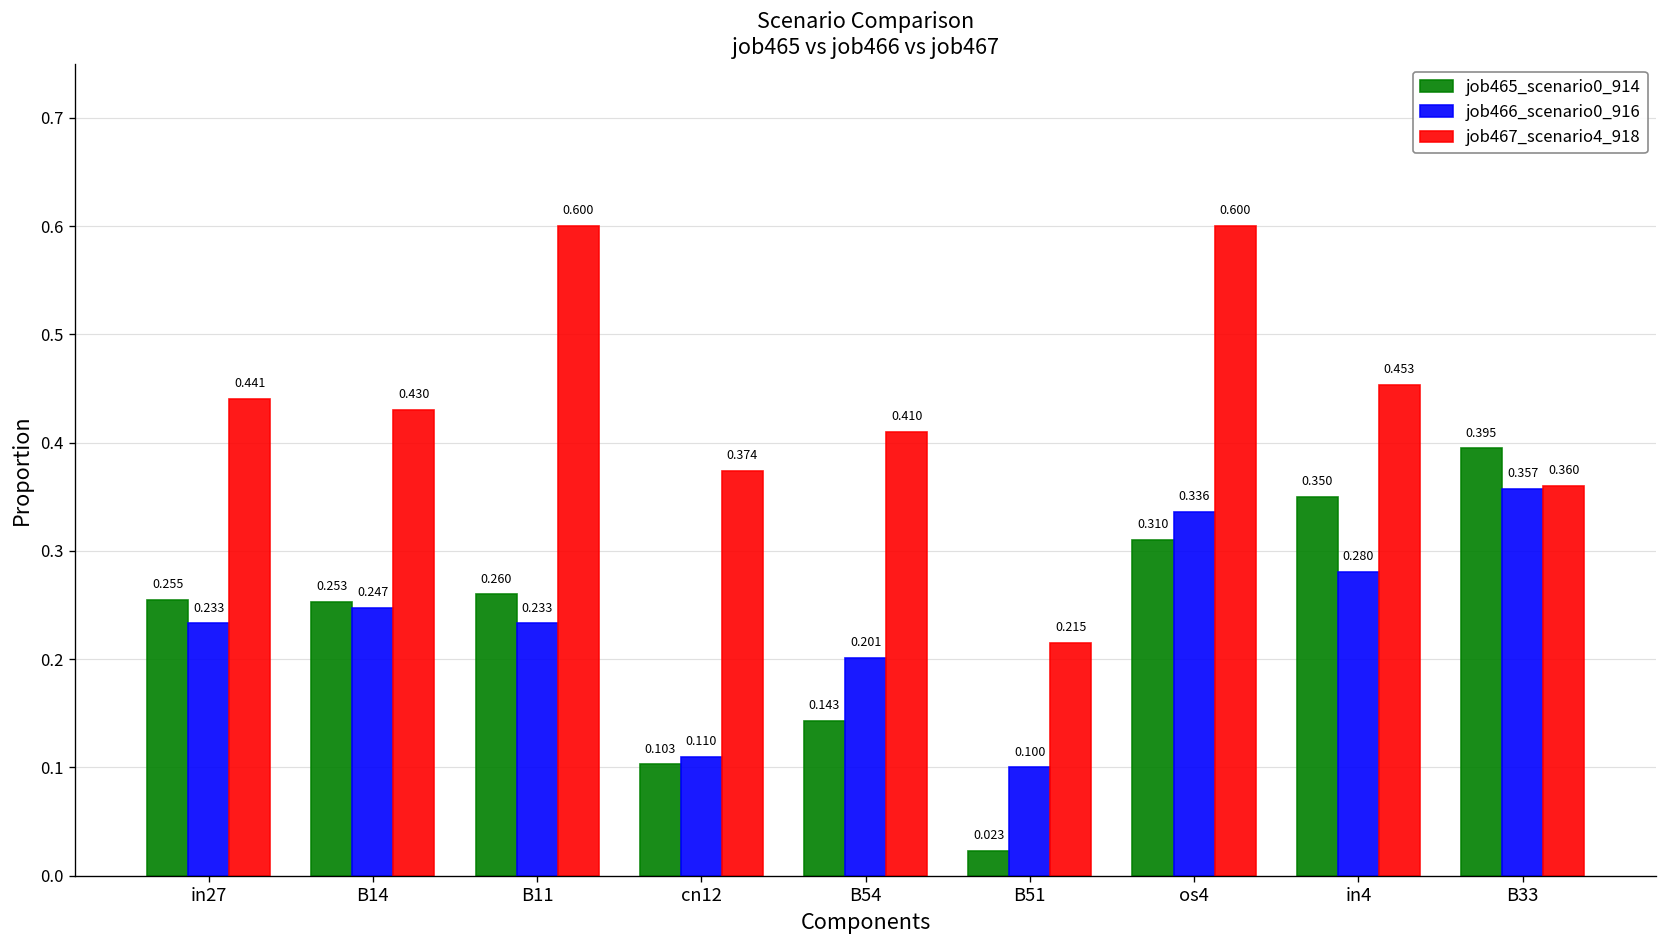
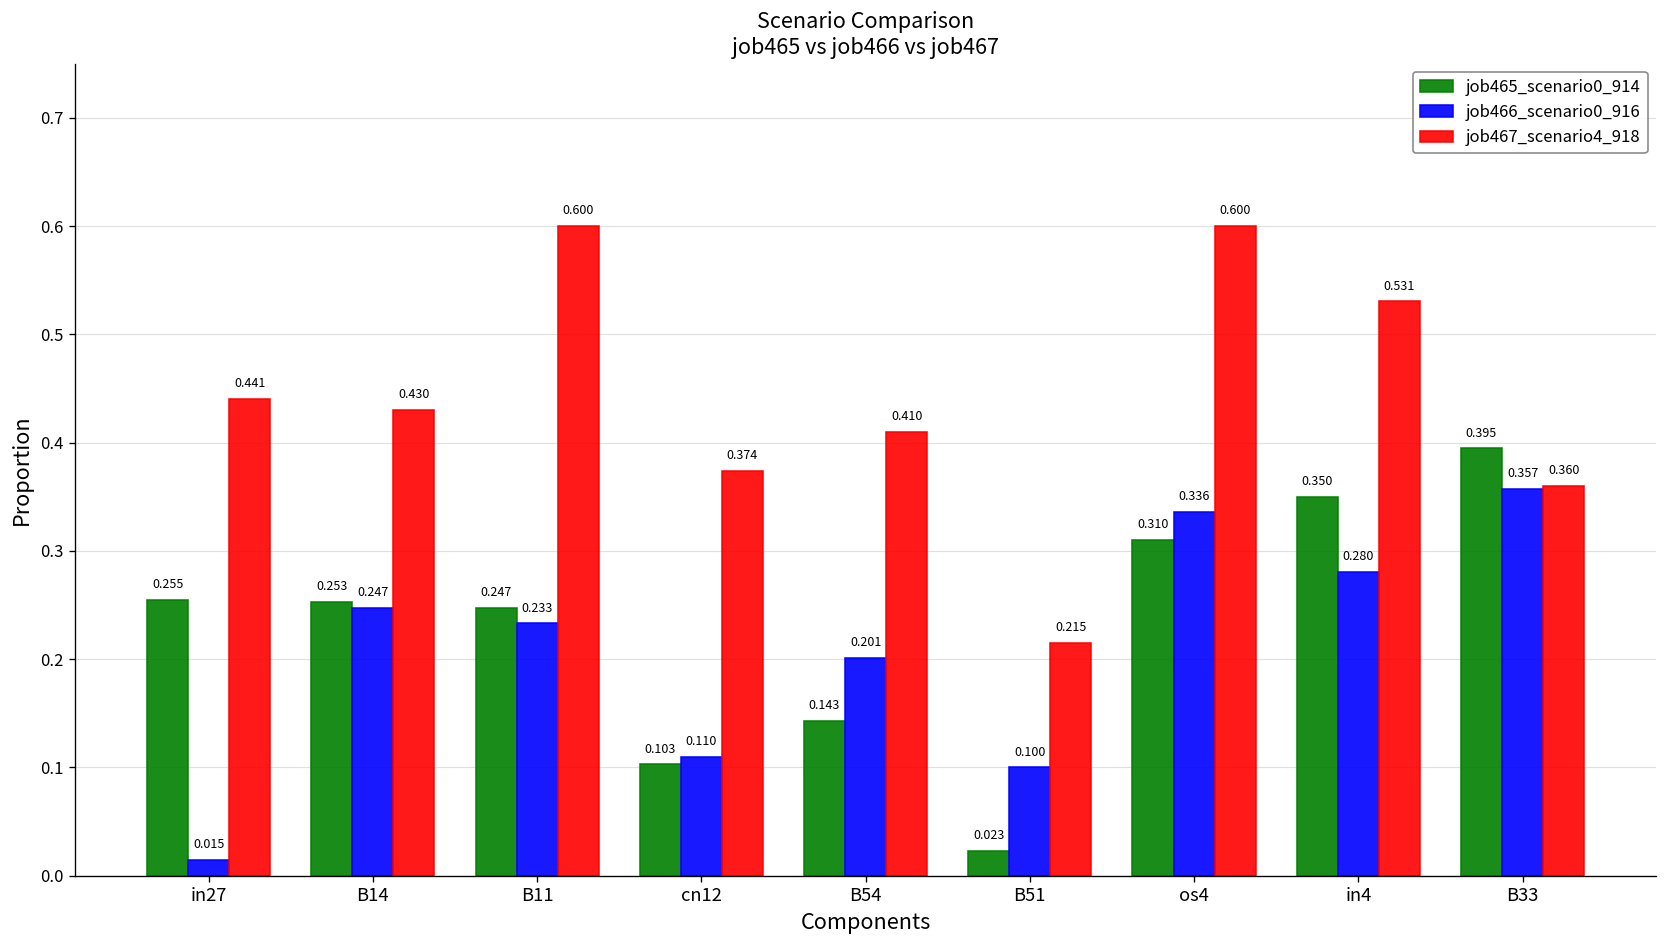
job466_scenario0_916, in27: 0.233 -> 0.015
job465_scenario0_914, B11: 0.260 -> 0.247
job467_scenario4_918, in4: 0.453 -> 0.531
